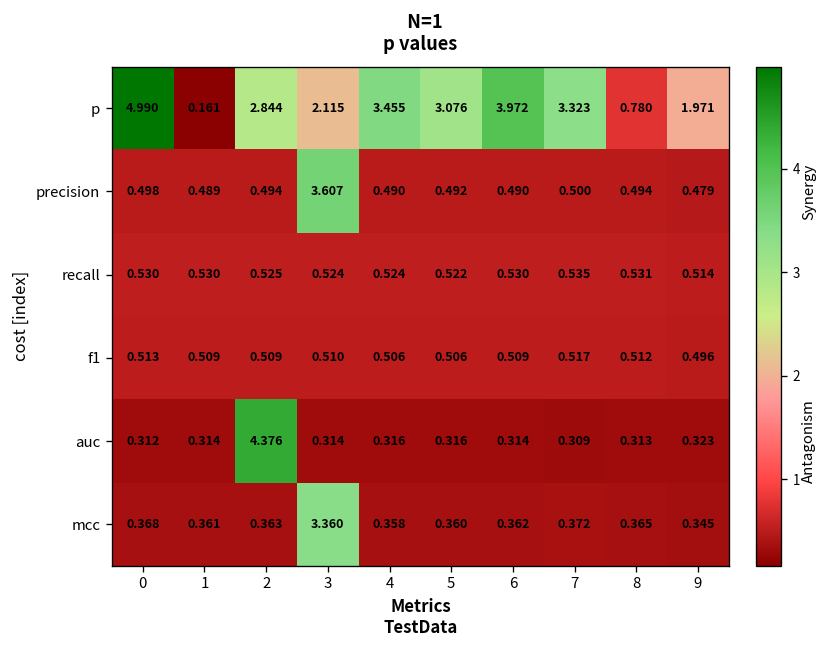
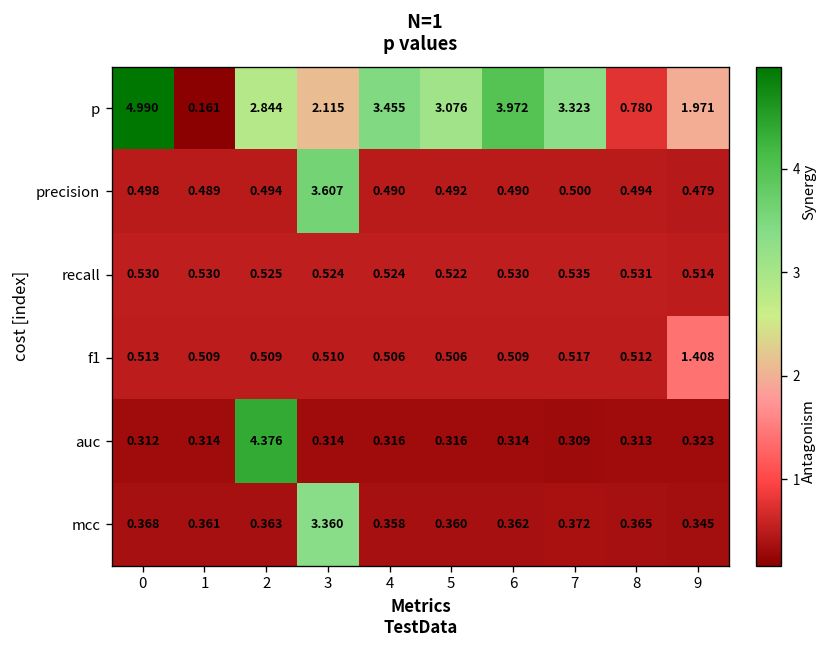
f1, 9: 0.496 -> 1.408
